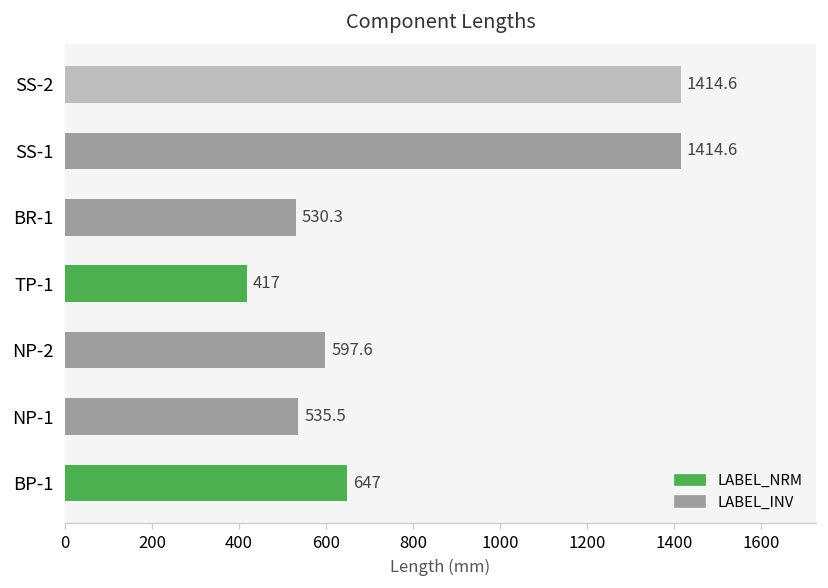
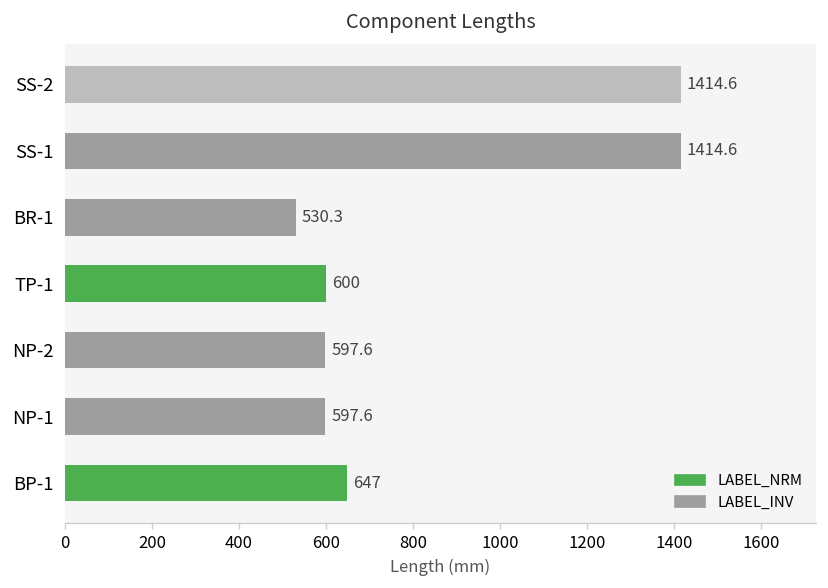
TP-1: 417 -> 600
NP-1: 535.5 -> 597.6
